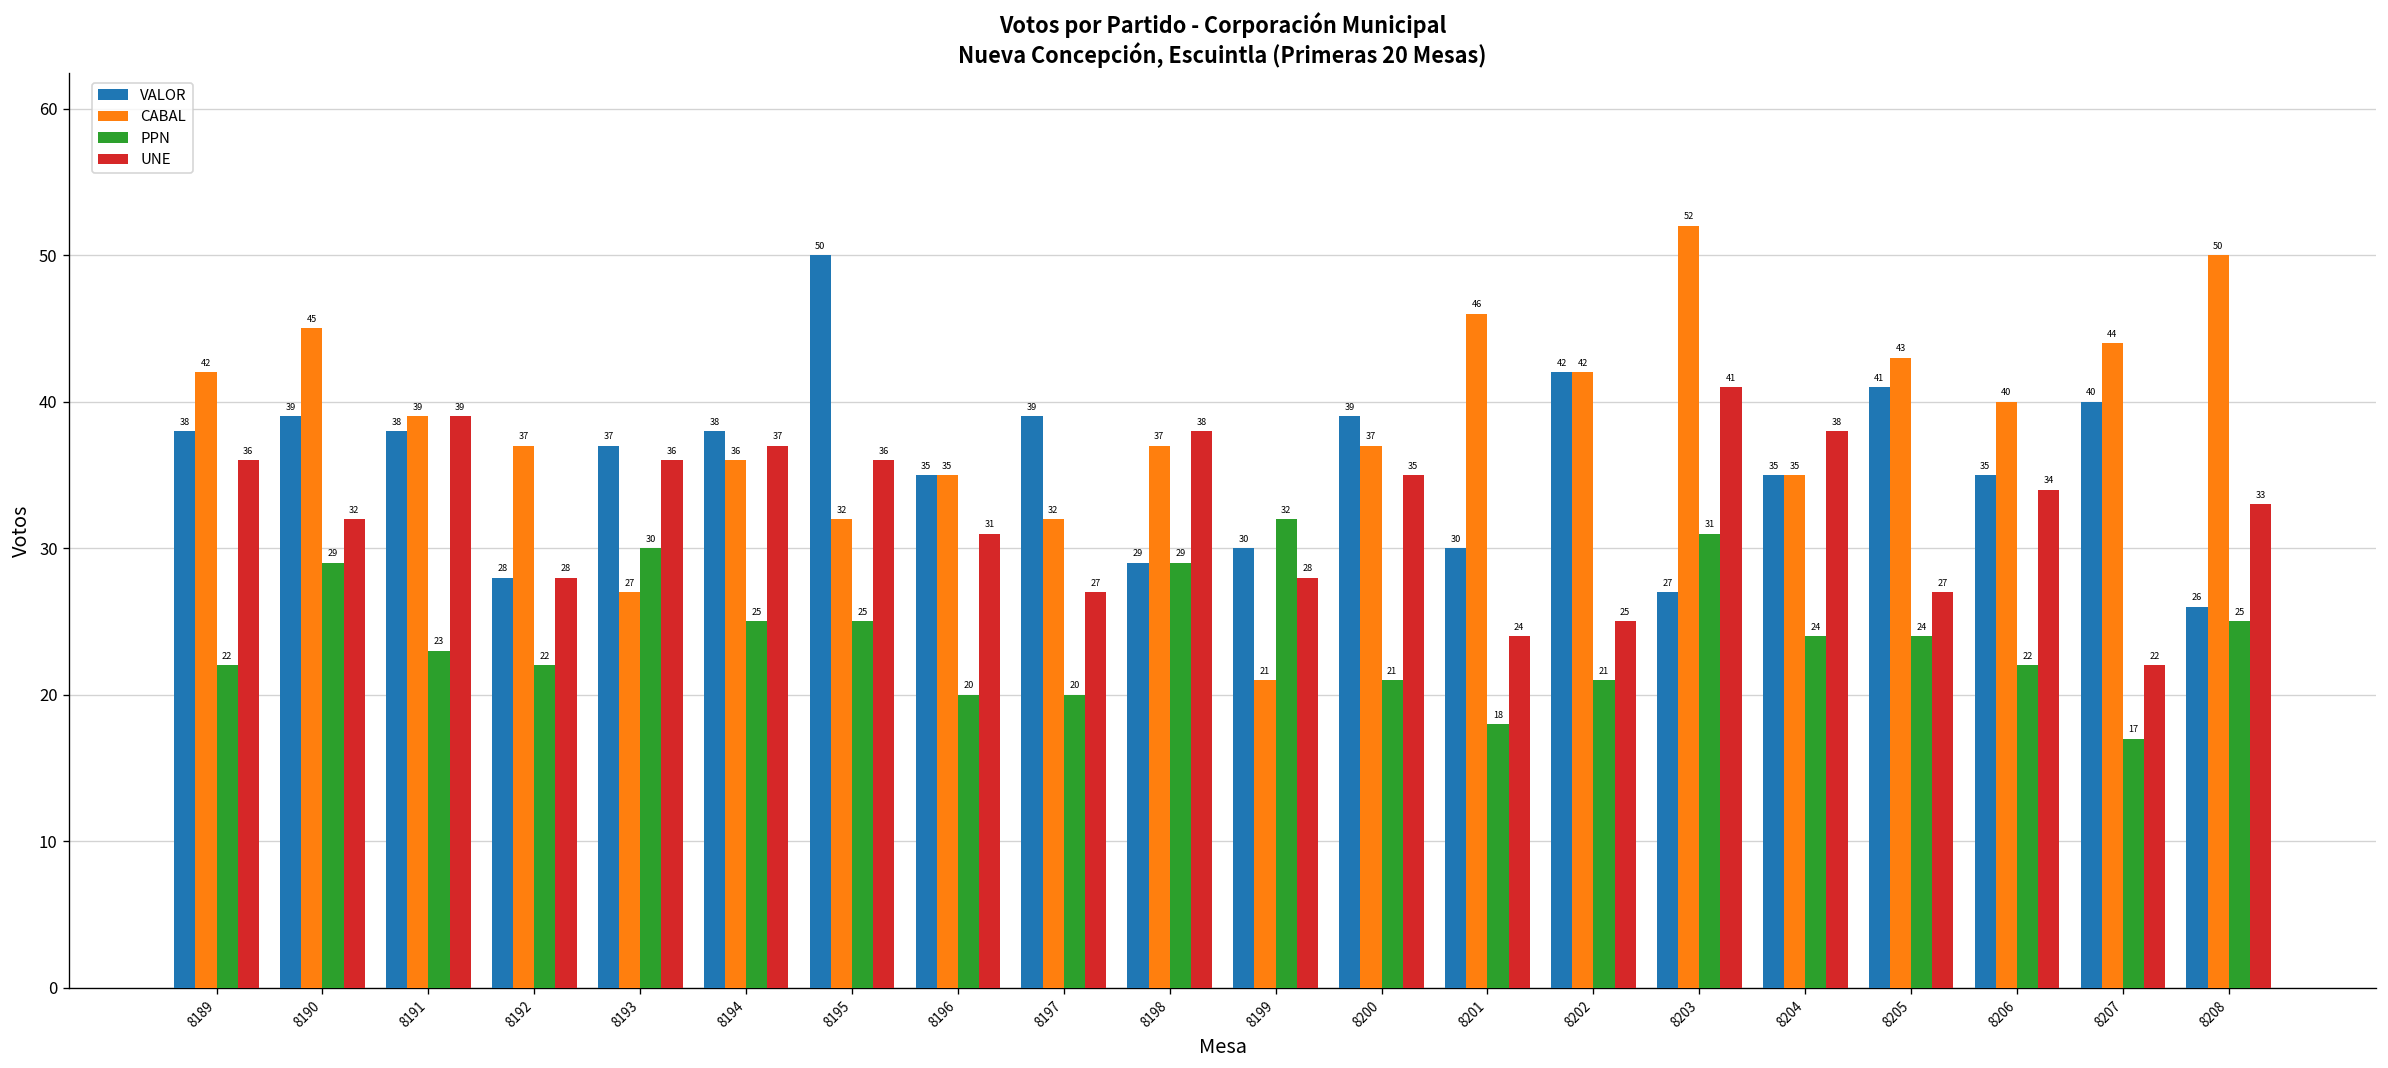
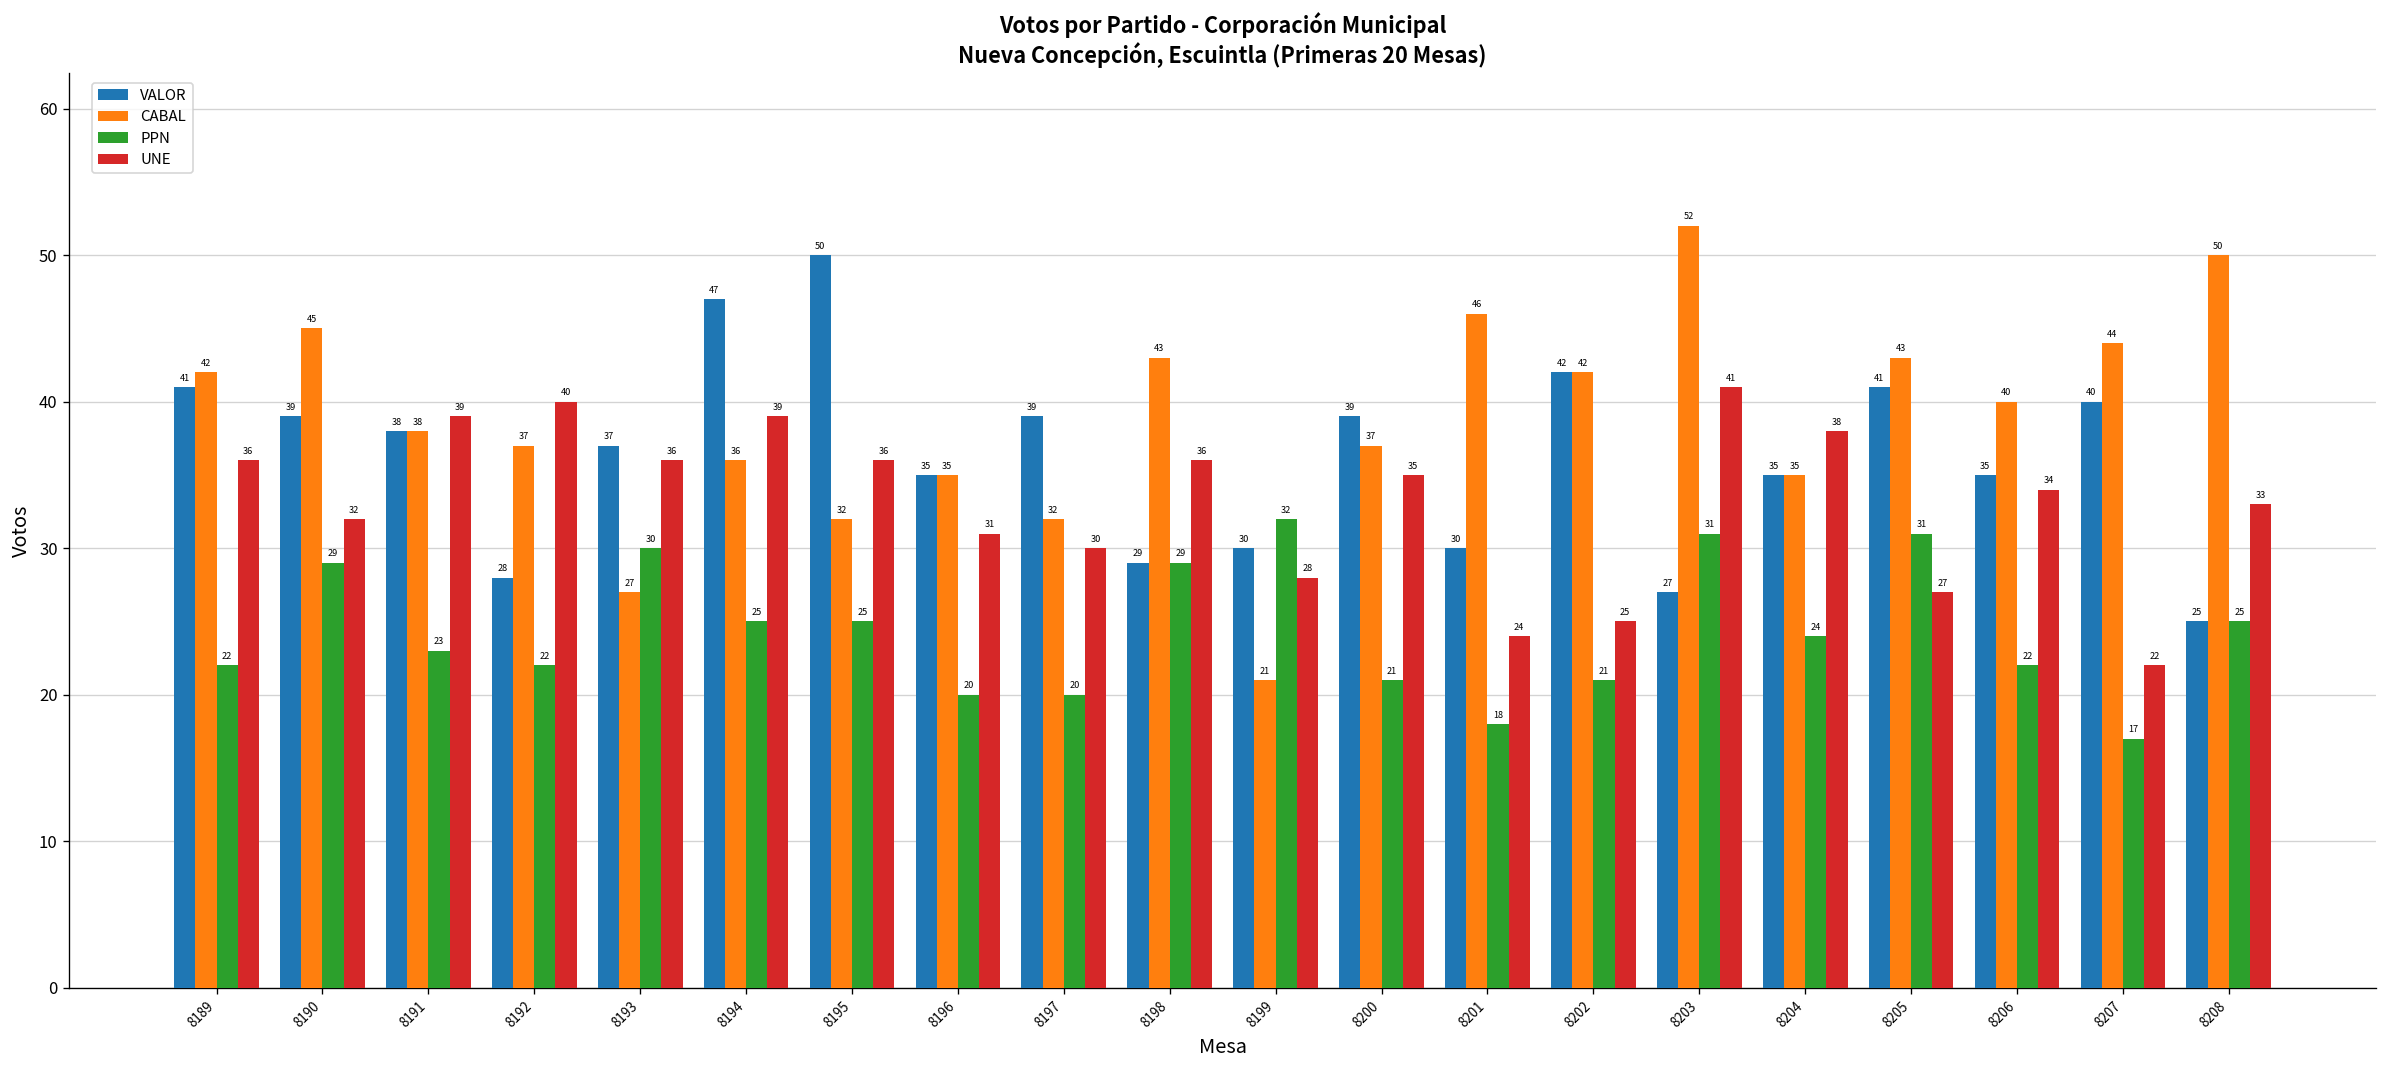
VALOR, 8189: 38 -> 41
CABAL, 8191: 39 -> 38
UNE, 8192: 28 -> 40
VALOR, 8194: 38 -> 47
UNE, 8194: 37 -> 39
UNE, 8197: 27 -> 30
CABAL, 8198: 37 -> 43
UNE, 8198: 38 -> 36
PPN, 8205: 24 -> 31
VALOR, 8208: 26 -> 25
